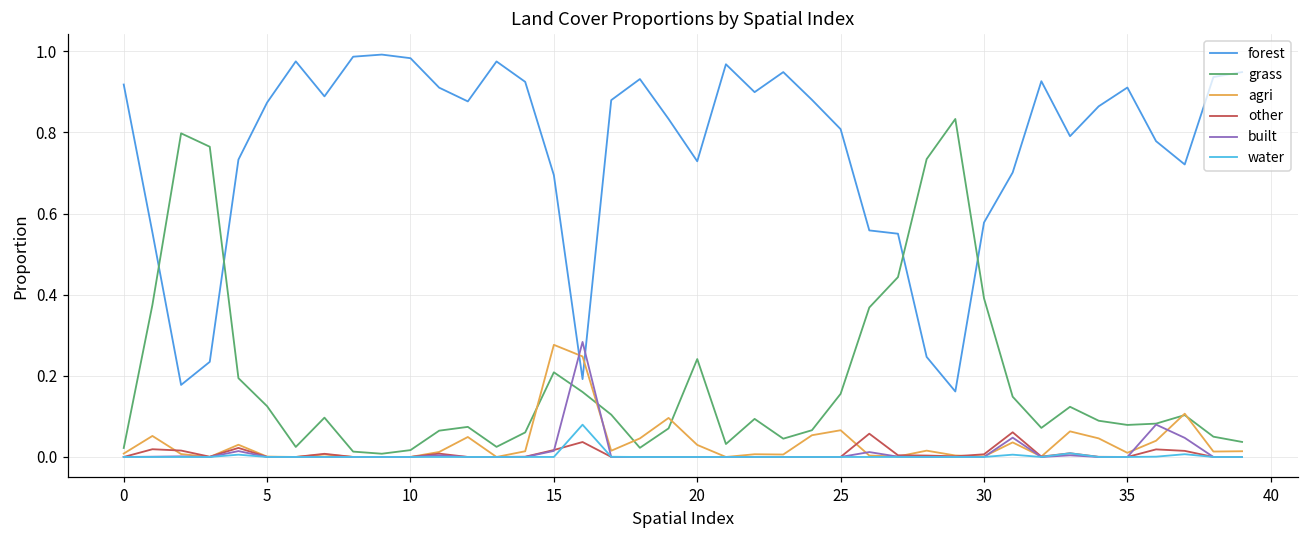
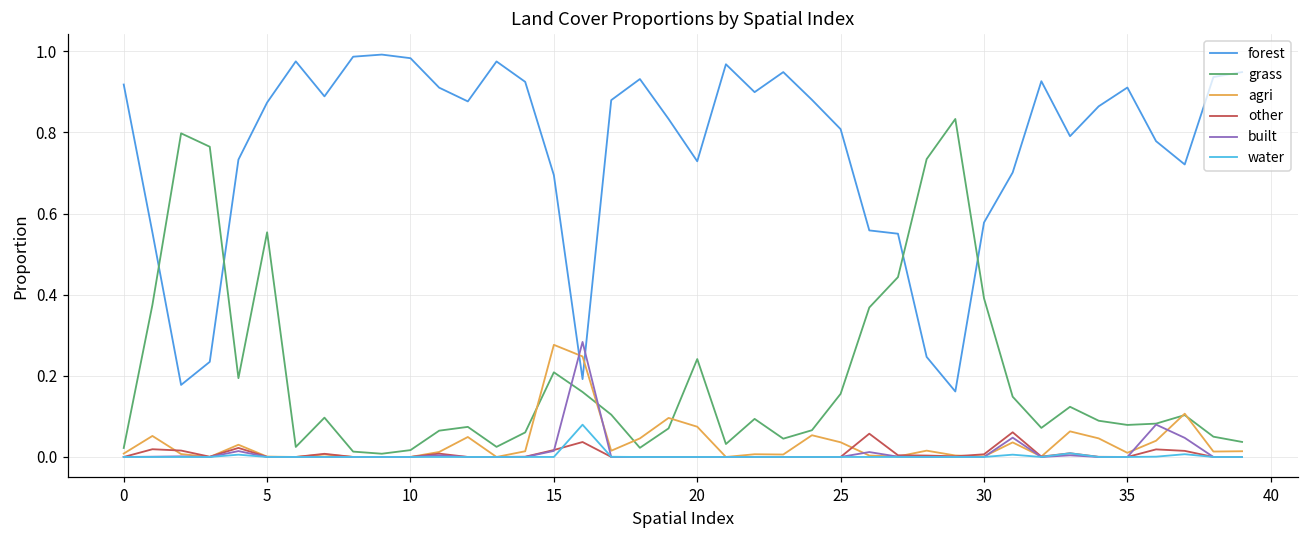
grass, 5: 0.13 -> 0.55
agri, 20: 0.03 -> 0.07
agri, 25: 0.07 -> 0.04
